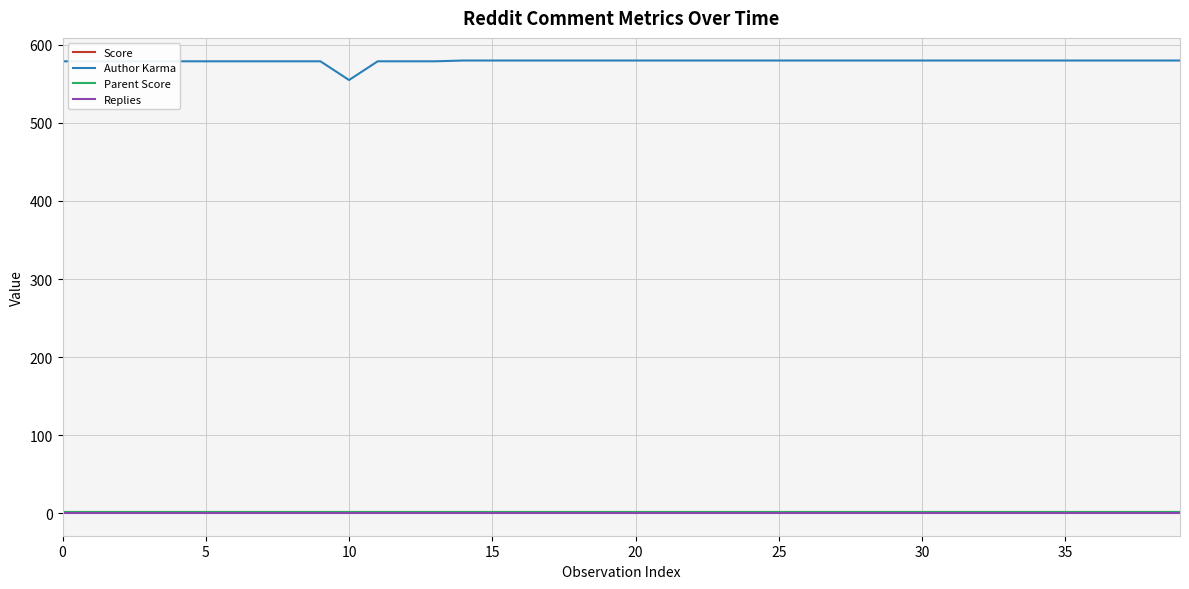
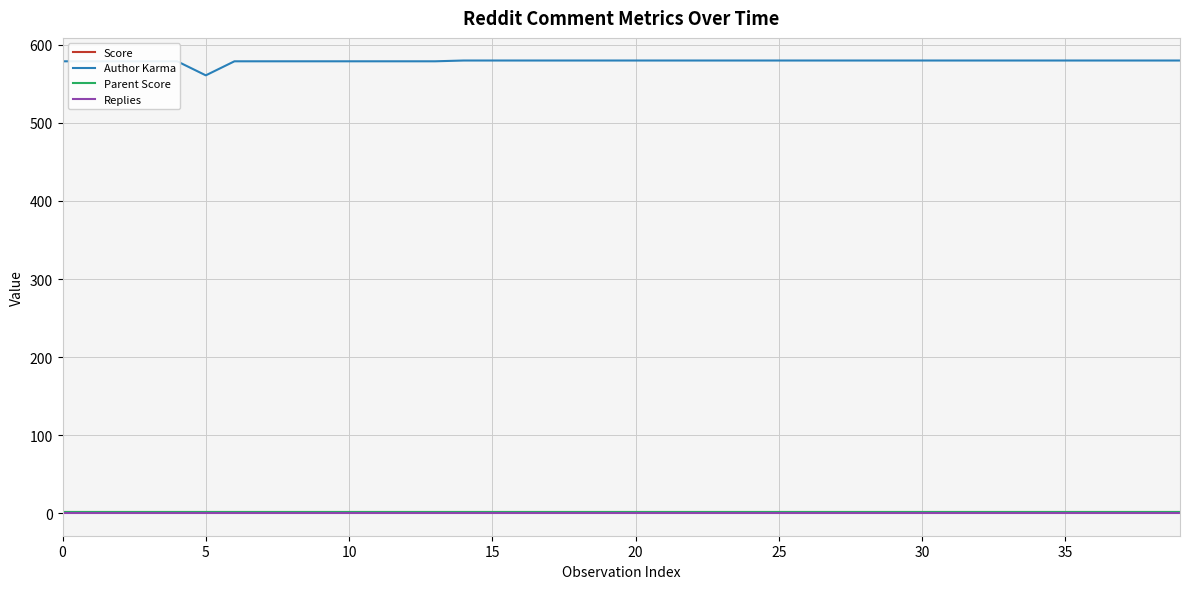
Author Karma, 5: 580 -> 560
Author Karma, 10: 560 -> 580
